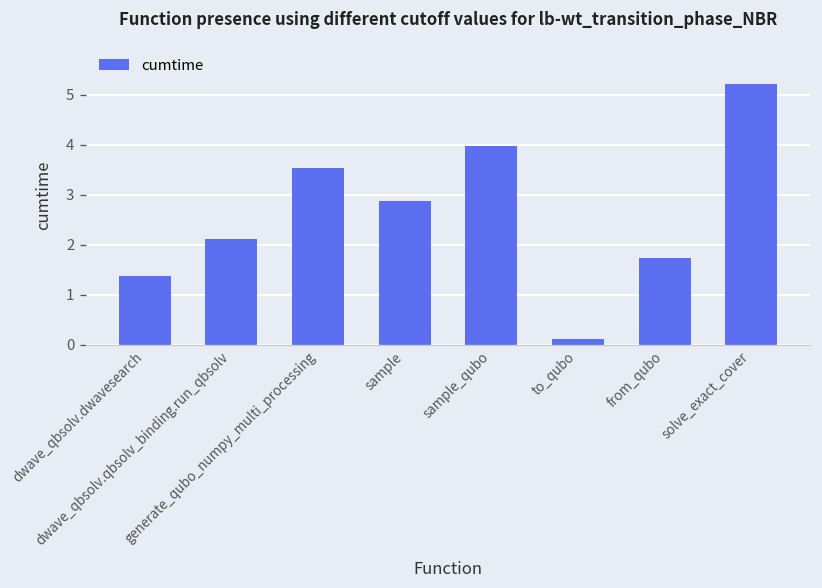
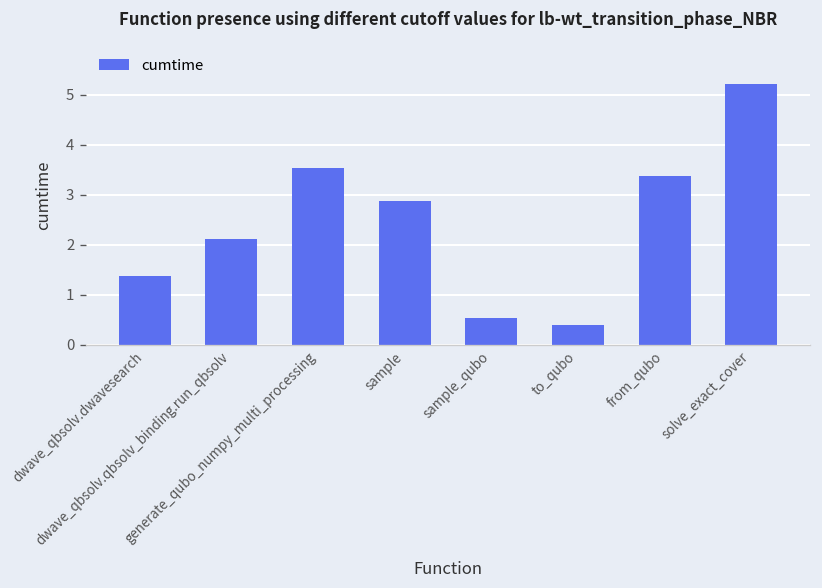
sample_qubo: 4.0 -> 0.5
to_qubo: 0.1 -> 0.4
from_qubo: 1.7 -> 3.4
